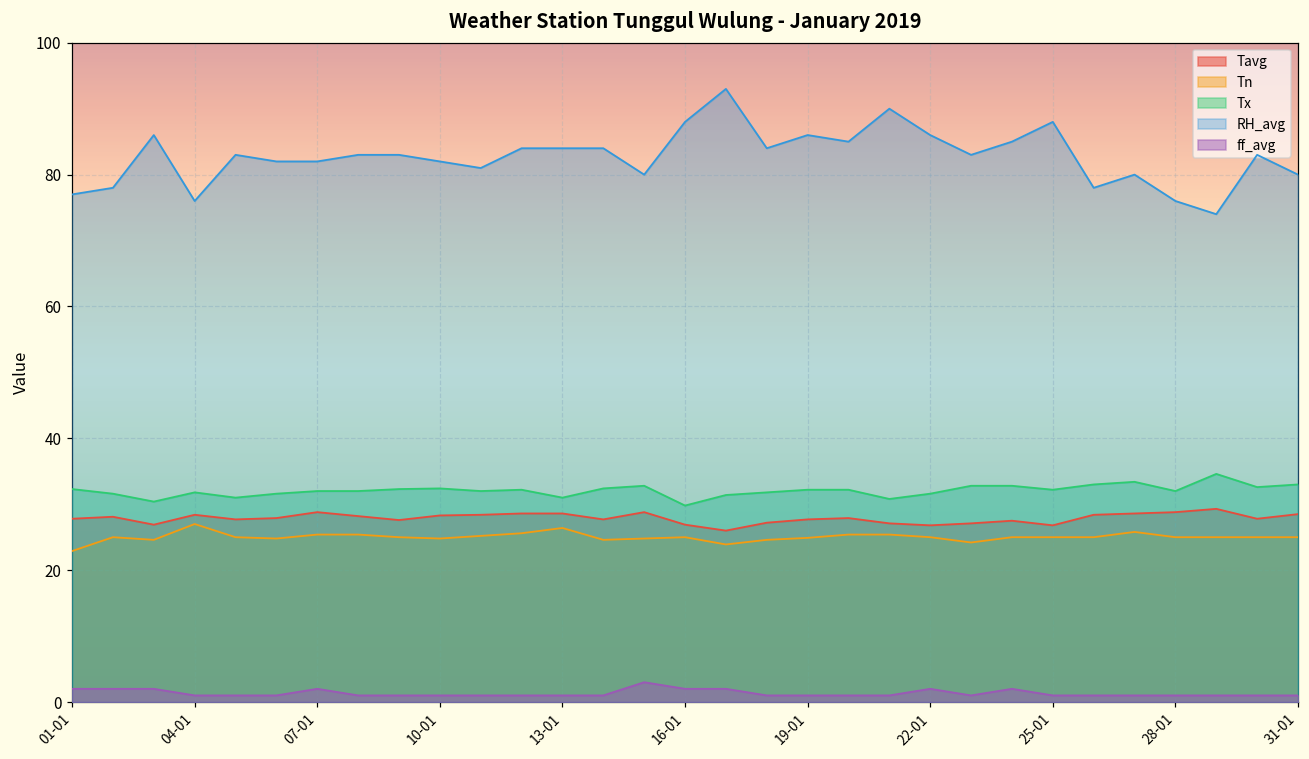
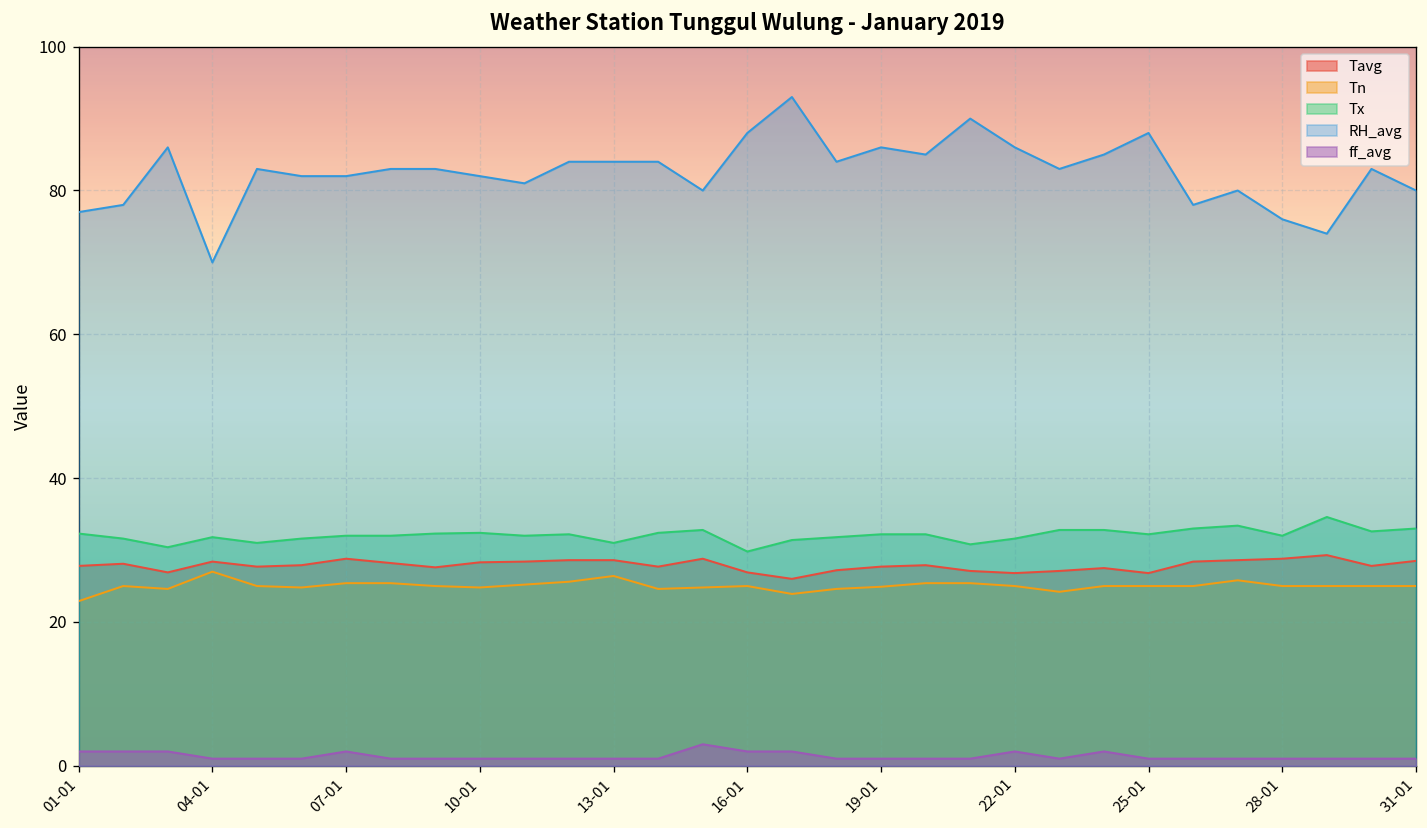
RH_avg, 04-01: 76 -> 70
